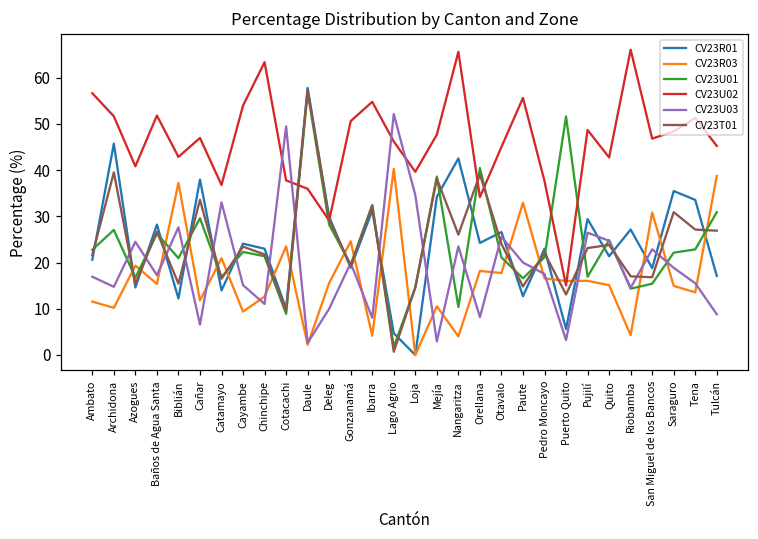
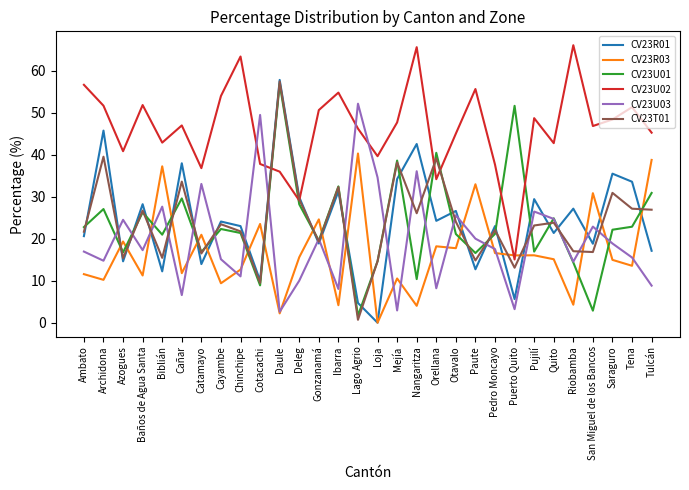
CV23R03, Baños de Agua Santa: 15 -> 11
CV23U03, Nangaritza: 23 -> 36
CV23U01, San Miguel de los Bancos: 15 -> 3
